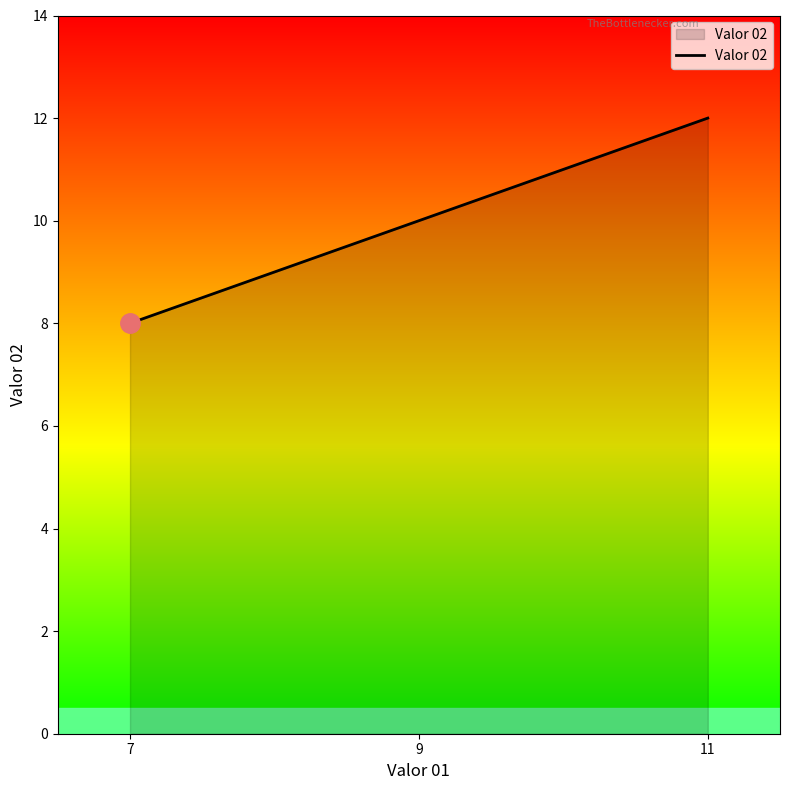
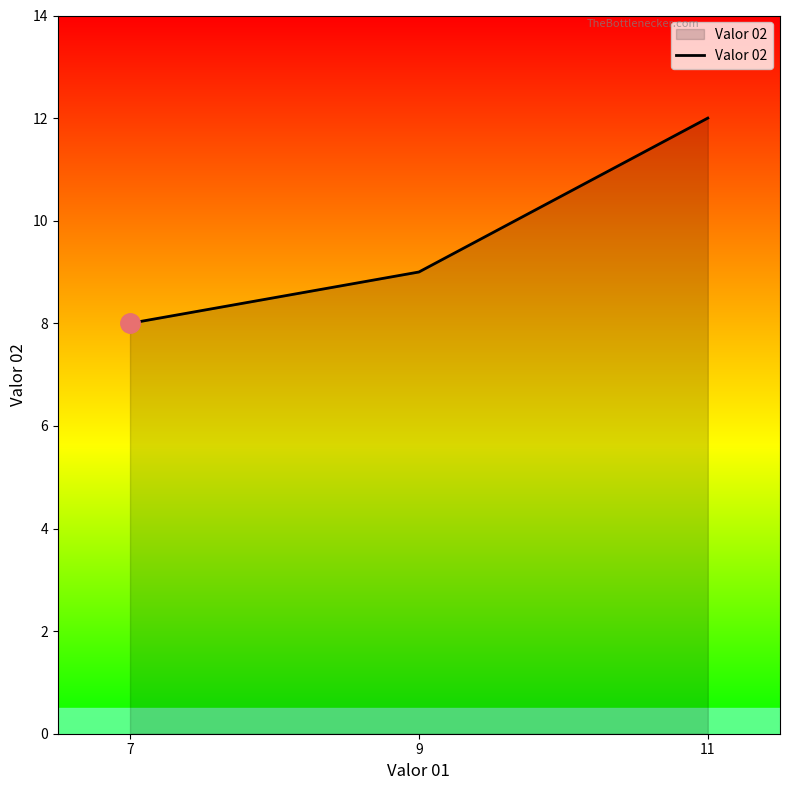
Valor 02, 9: 10 -> 9
